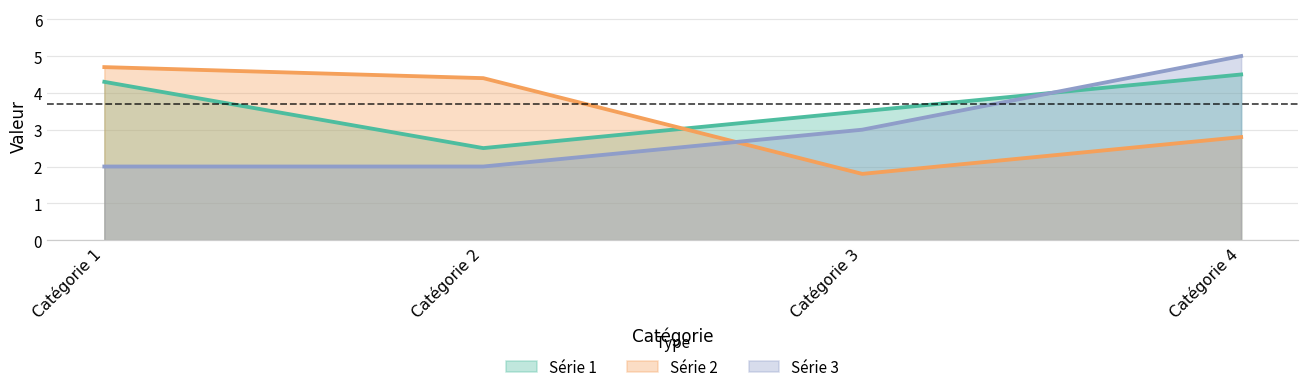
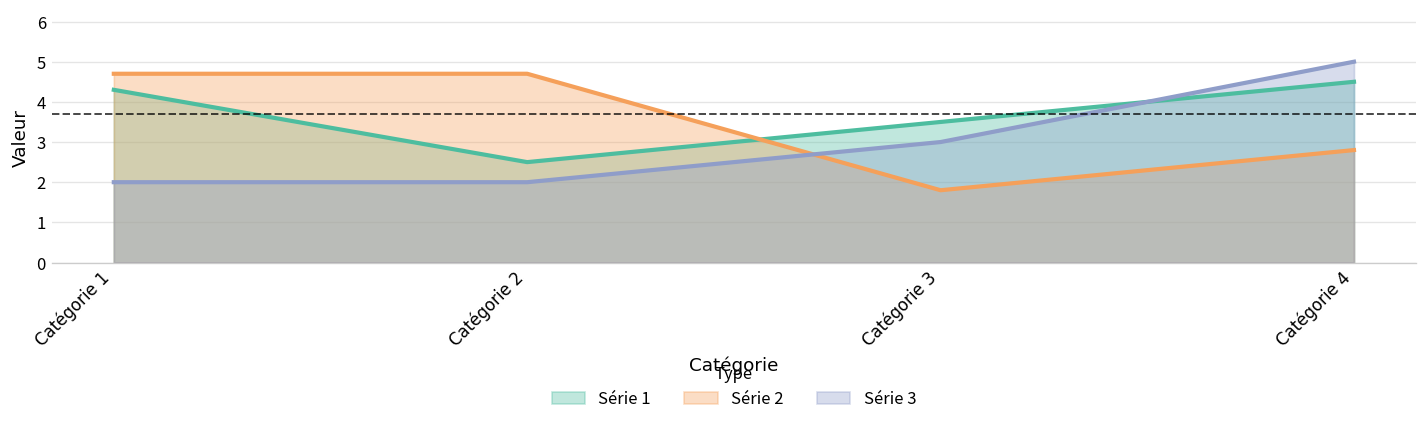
Série 2, Catégorie 2: 4.4 -> 4.7
